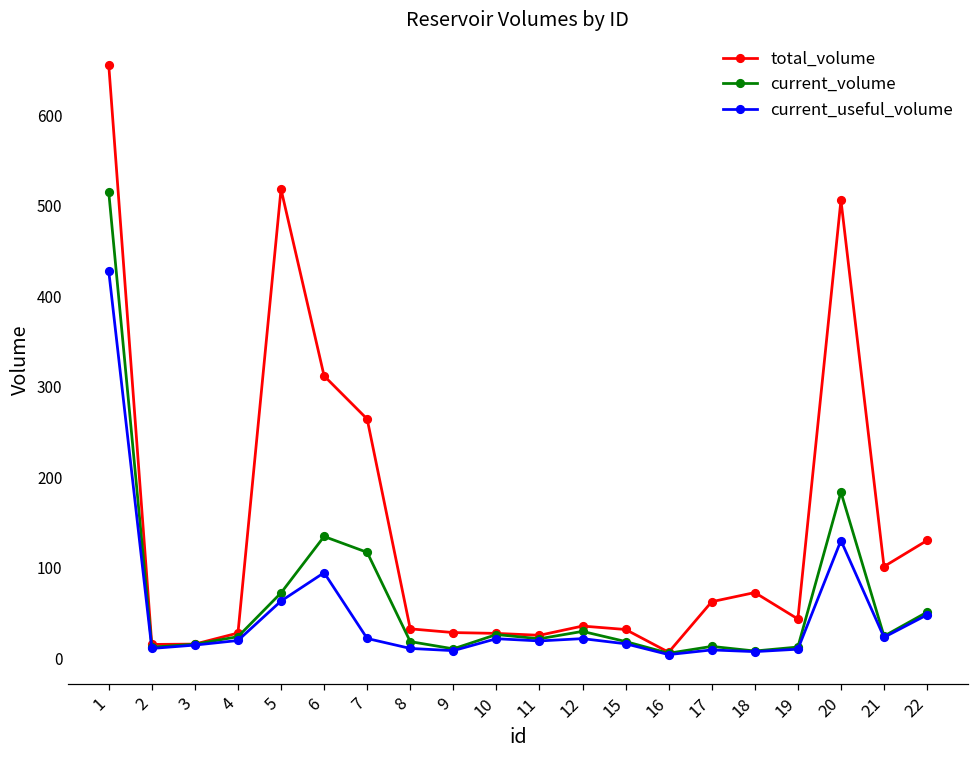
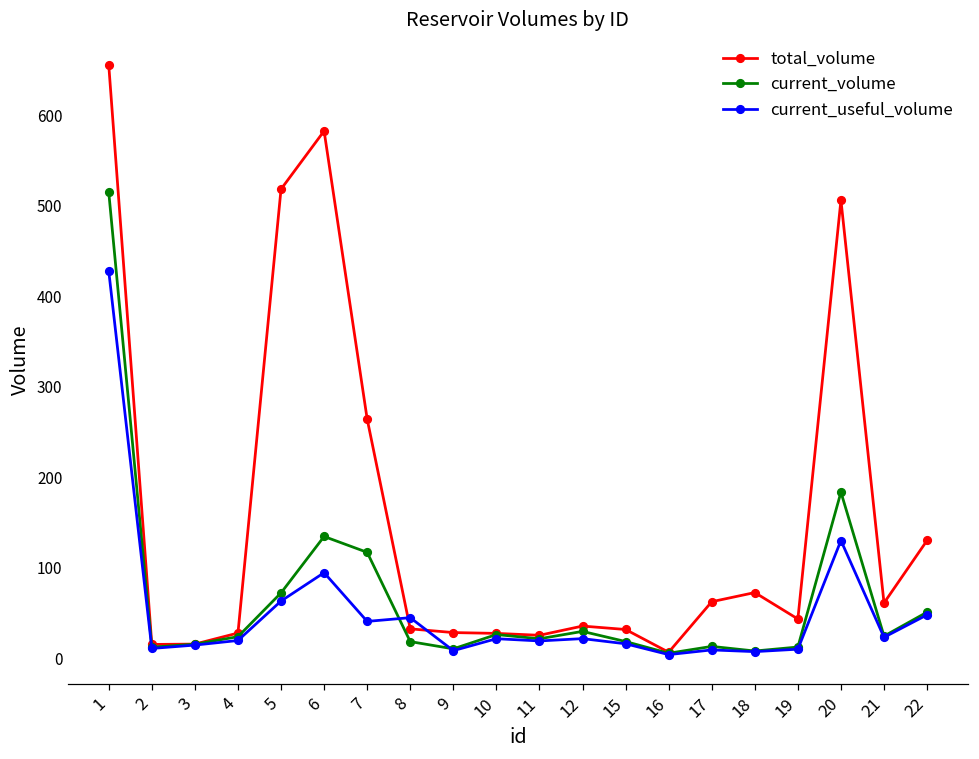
total_volume, 6: 310 -> 580
current_useful_volume, 7: 20 -> 40
current_useful_volume, 8: 10 -> 40
total_volume, 21: 100 -> 60
